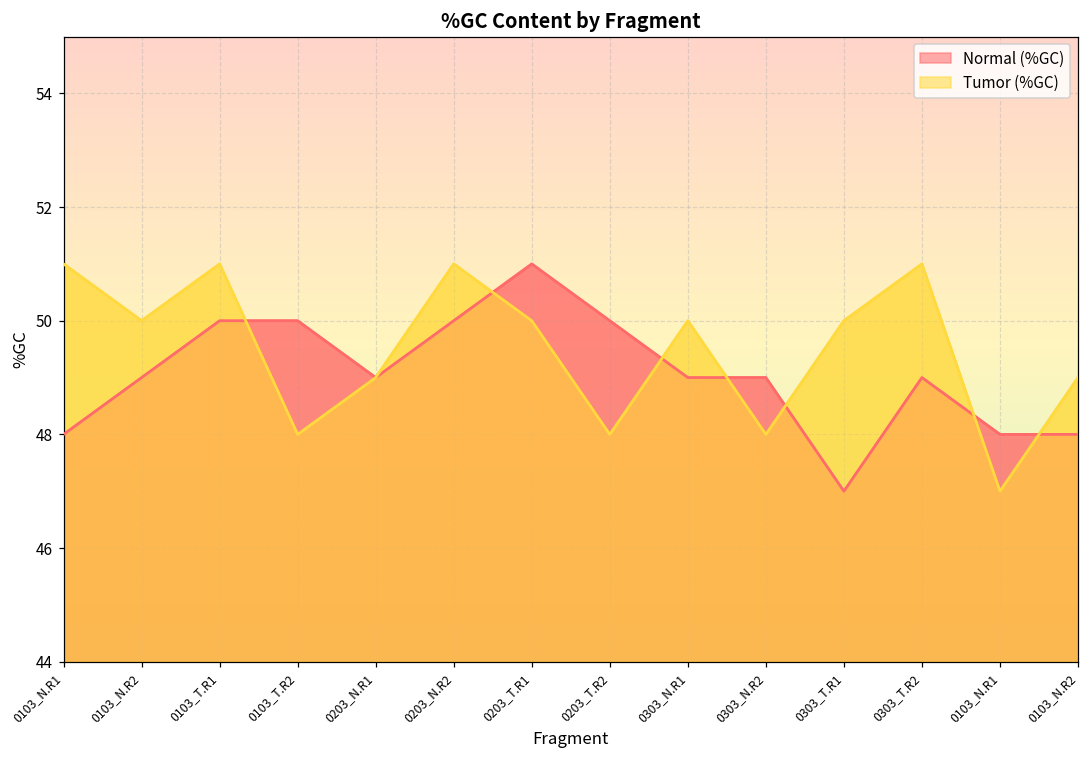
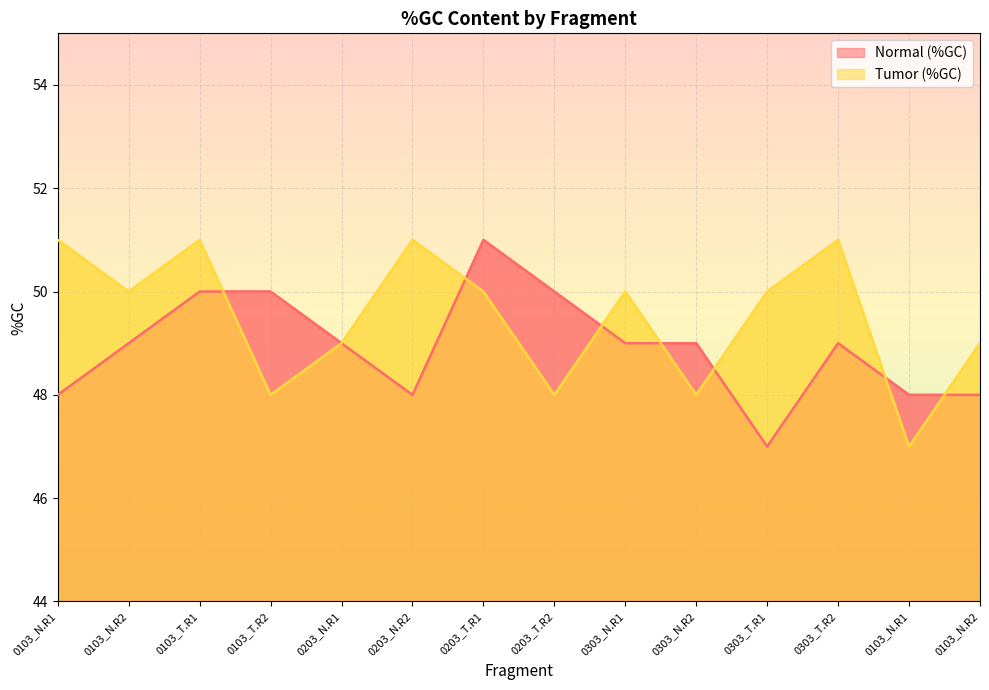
Normal (%GC), 0203_N.R2: 50 -> 48
